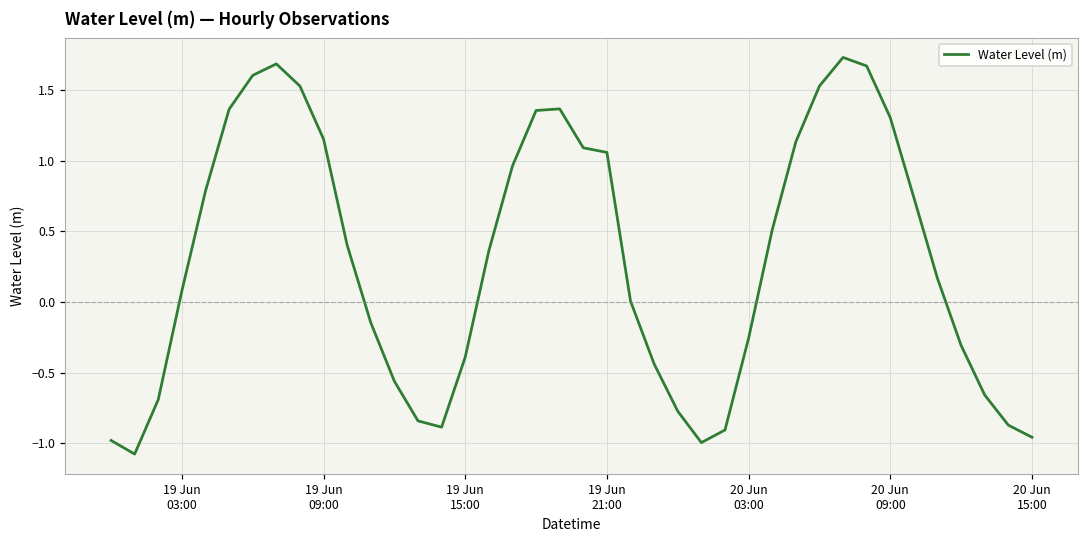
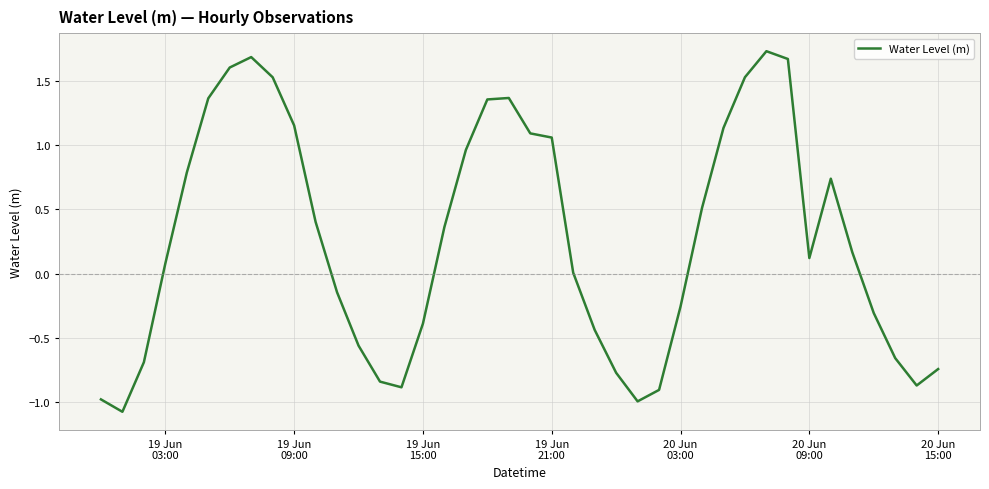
20 Jun 09:00: 1.31 -> 0.12
20 Jun 15:00: -0.96 -> -0.74
